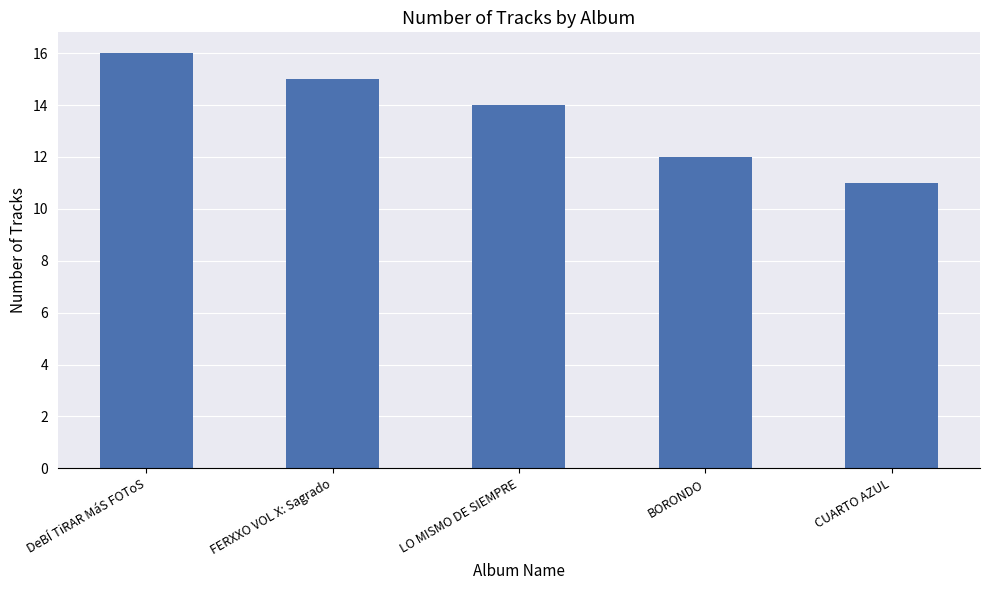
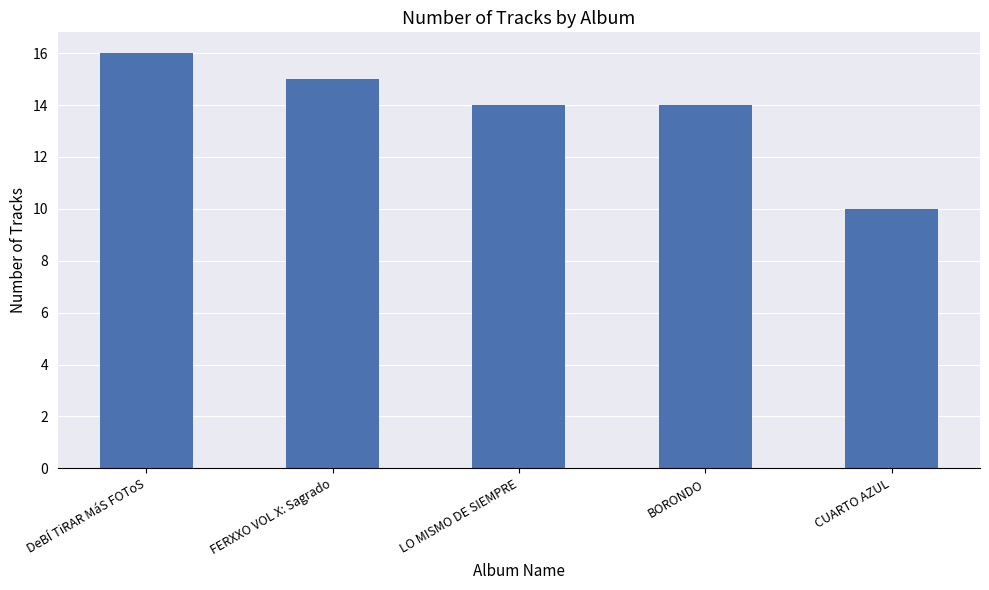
BORONDO: 12 -> 14
CUARTO AZUL: 11 -> 10
